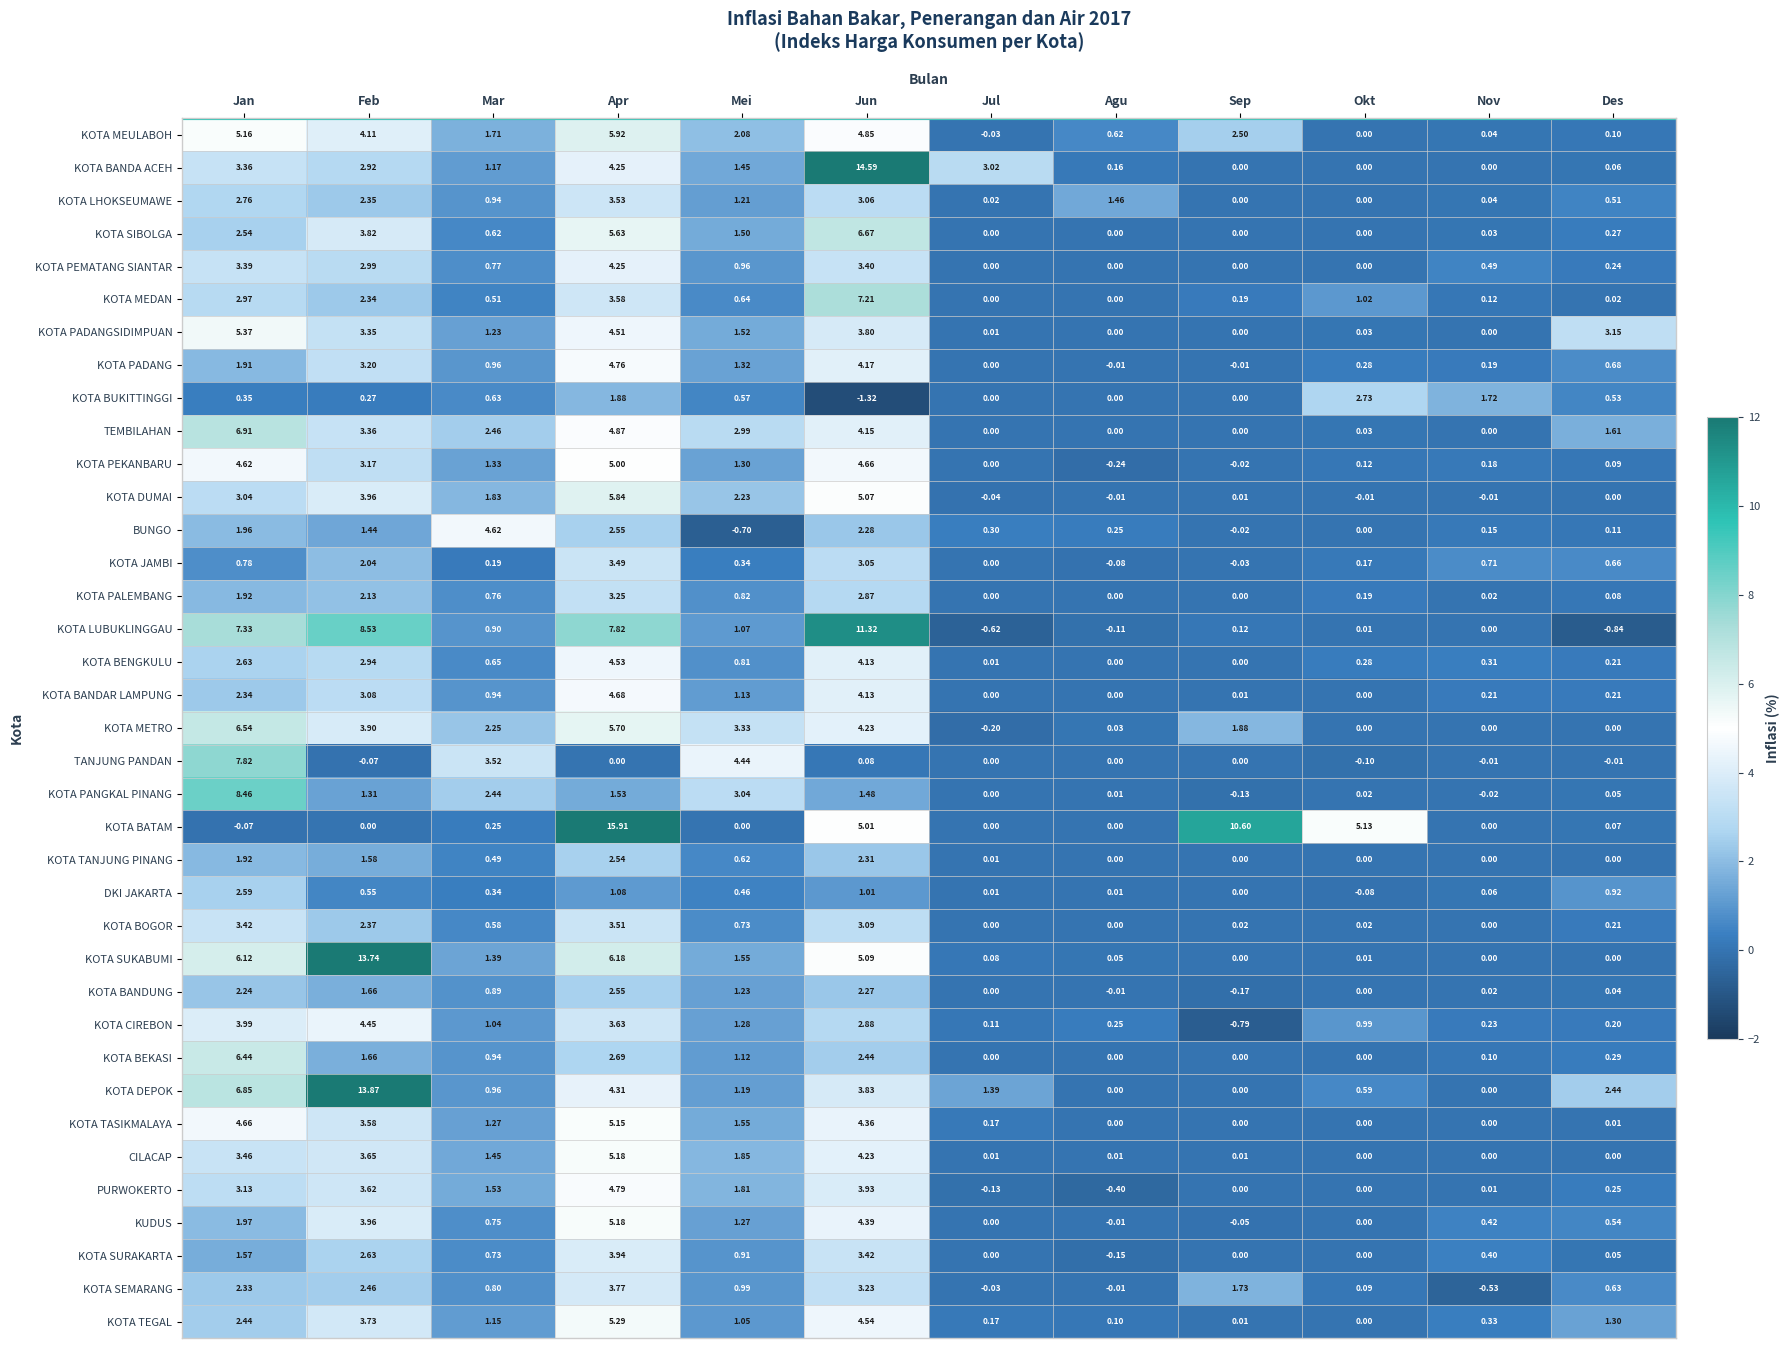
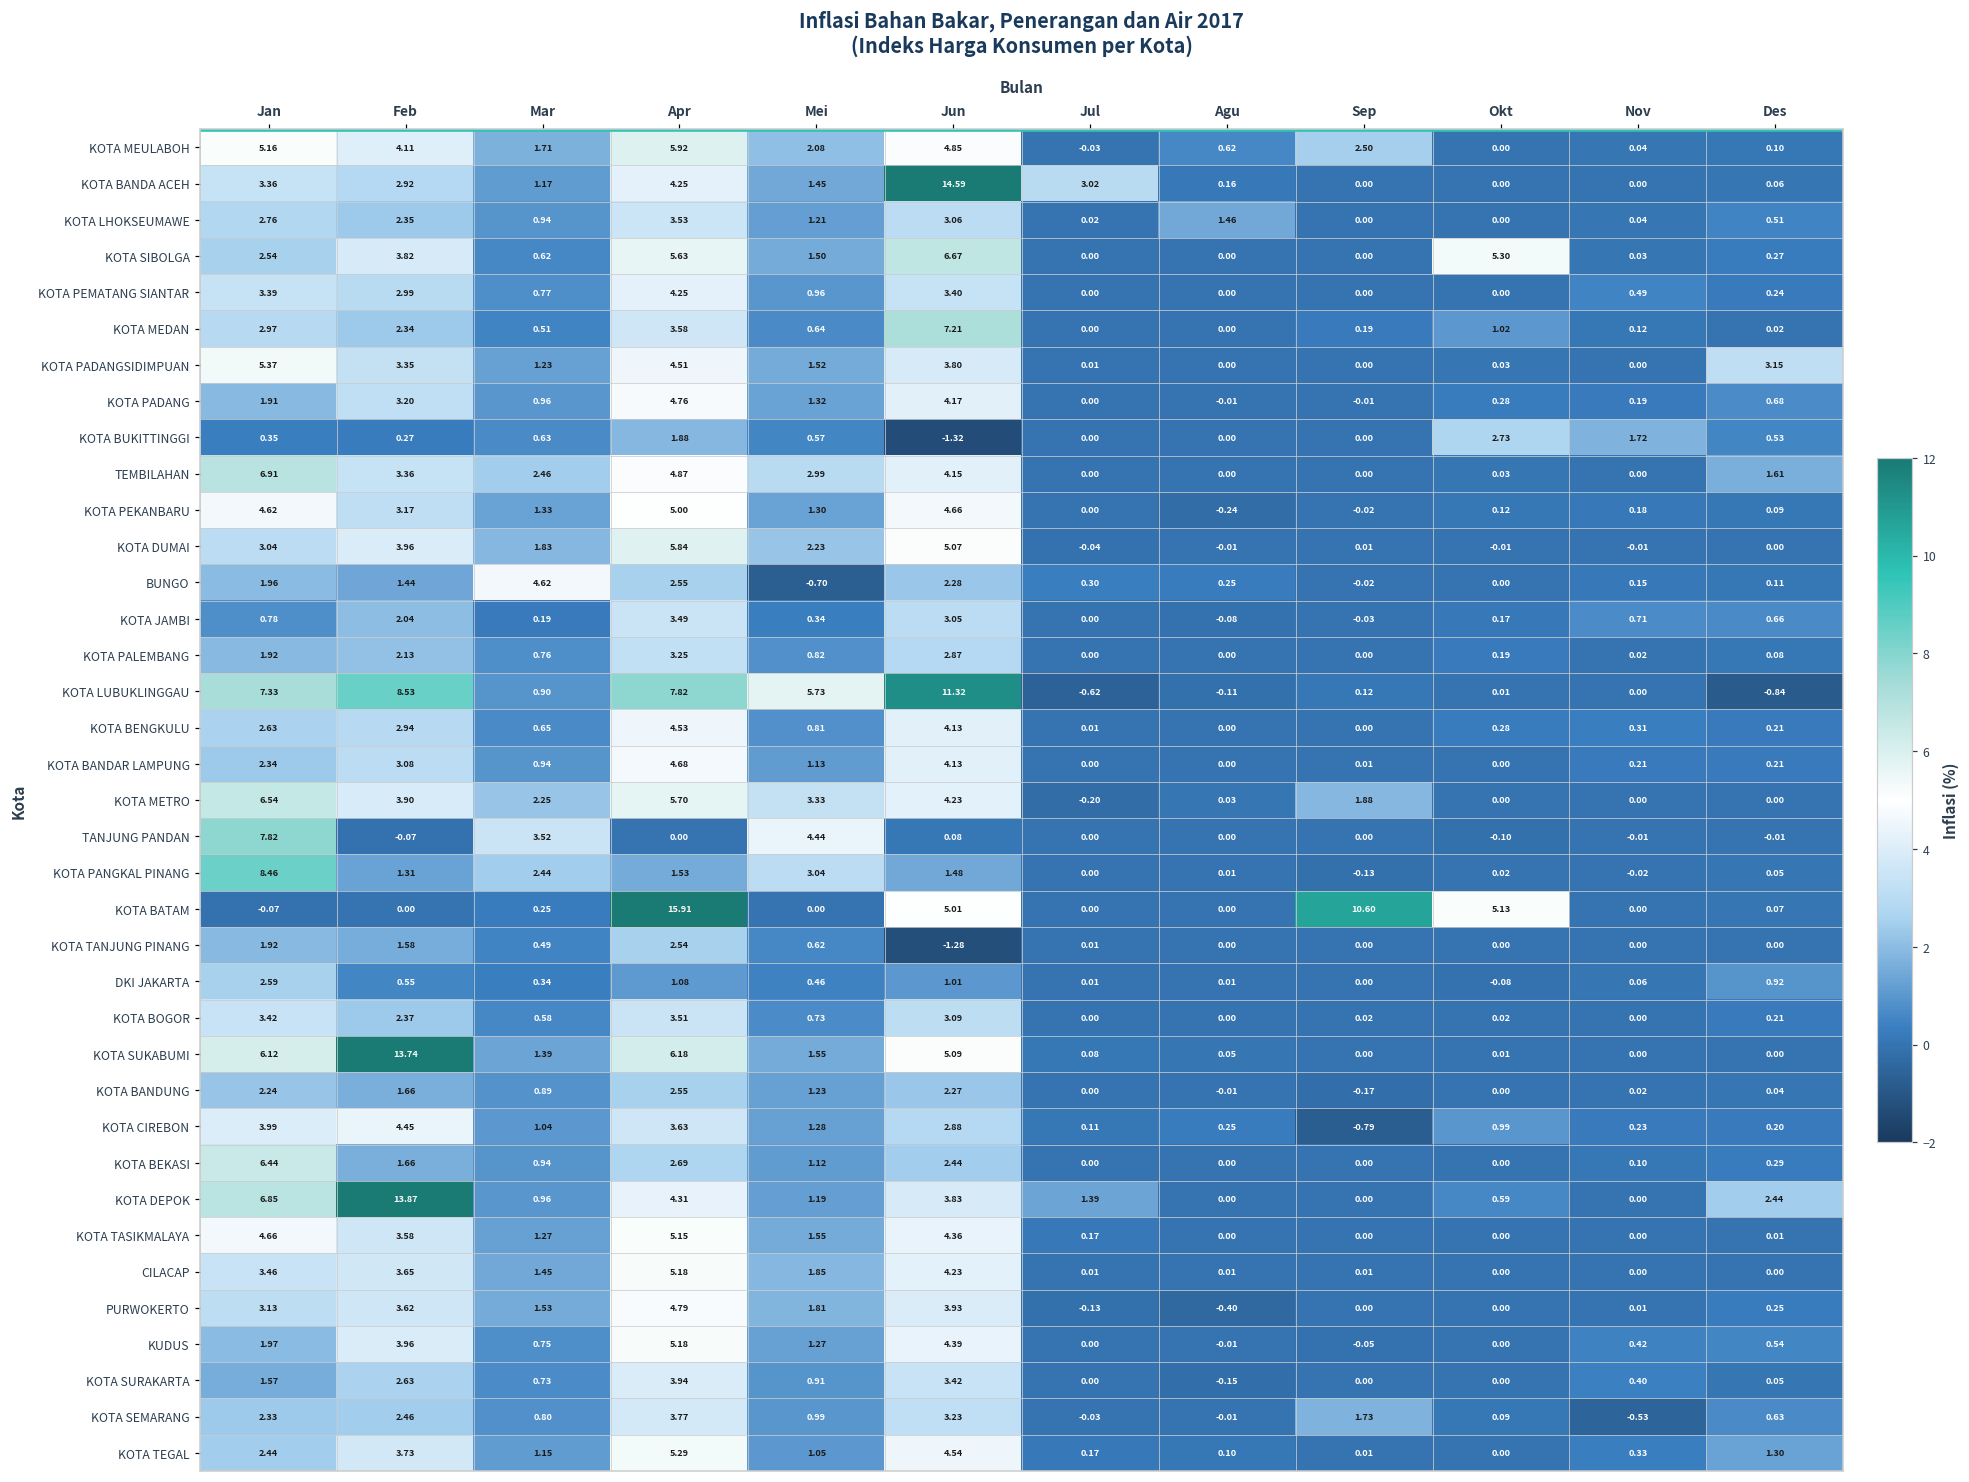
KOTA SIBOLGA, Okt: 0.00 -> 5.30
KOTA LUBUKLINGGAU, Mei: 1.07 -> 5.73
KOTA TANJUNG PINANG, Jun: 2.31 -> -1.28
